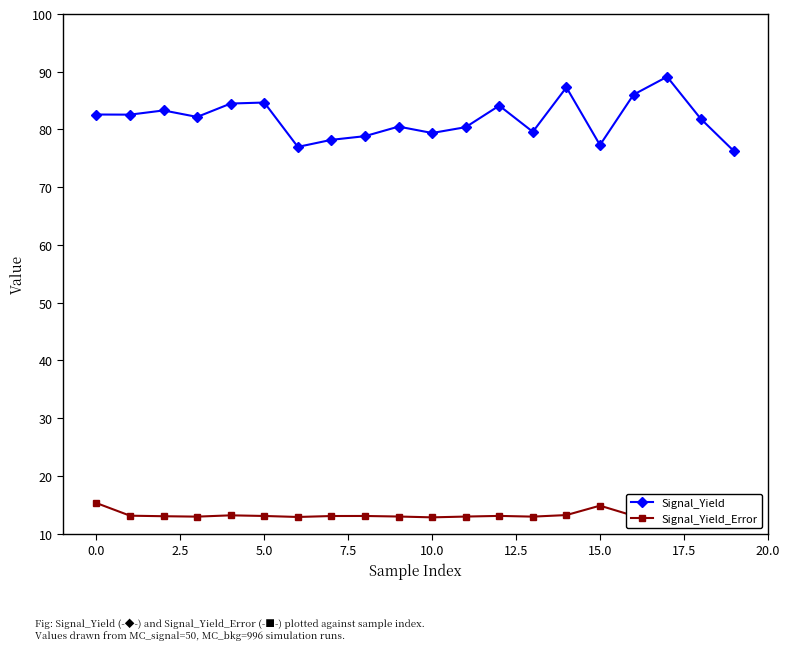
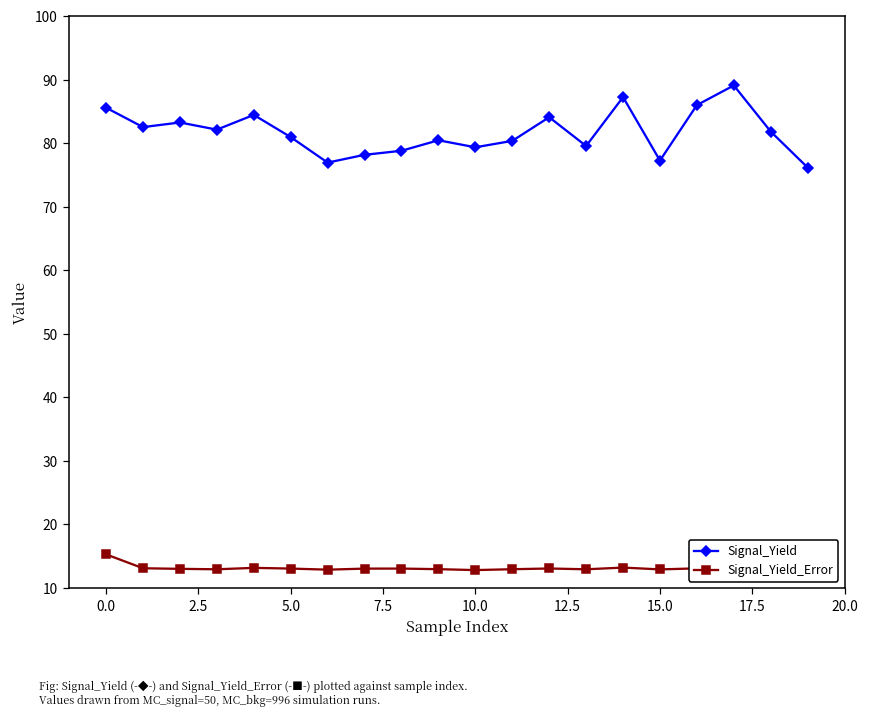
Signal_Yield, 0.0: 83 -> 86
Signal_Yield, 5.0: 85 -> 81
Signal_Yield_Error, 15.0: 15 -> 13
